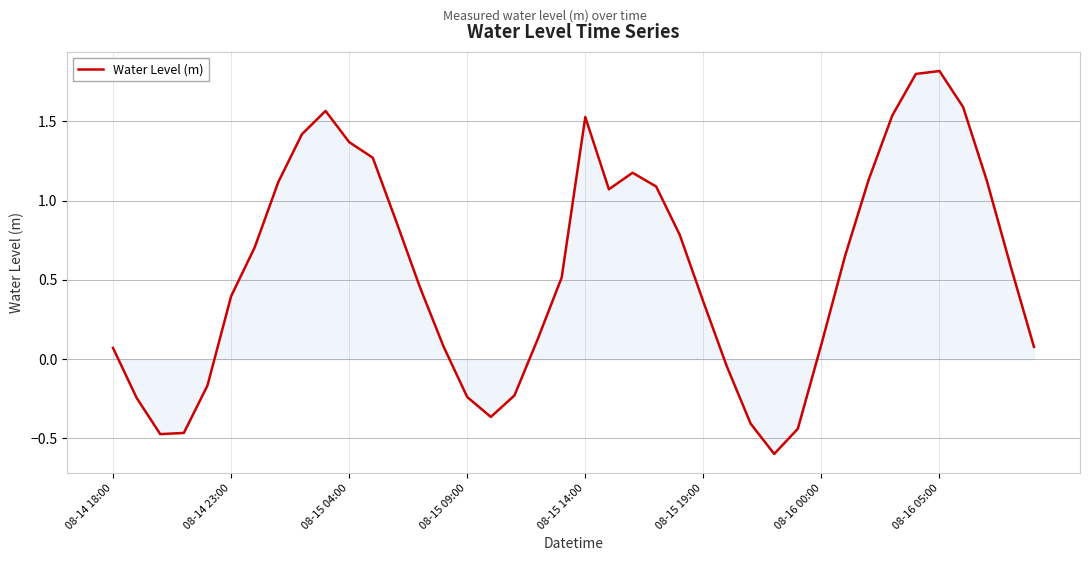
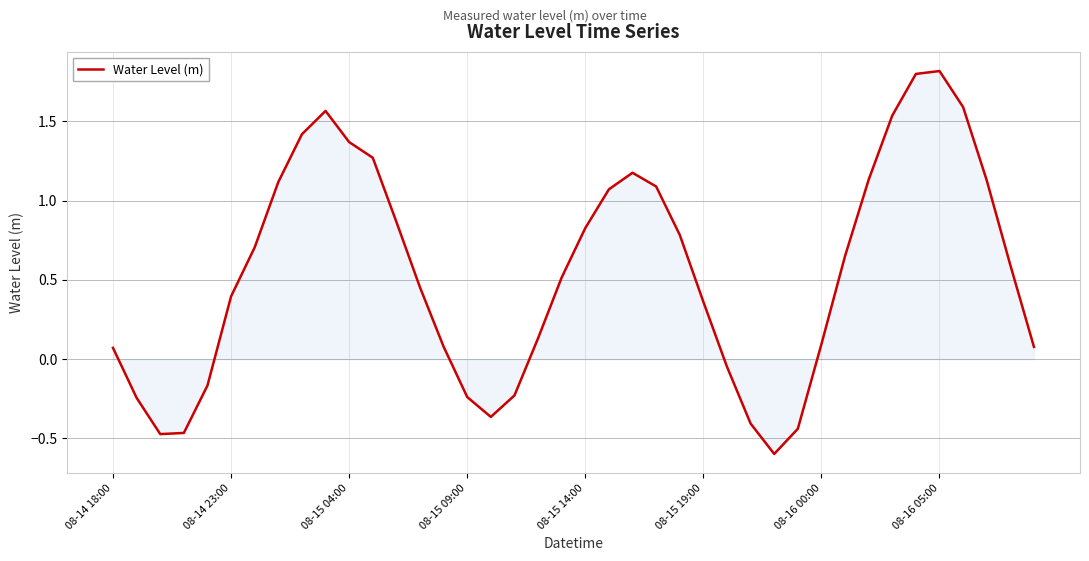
Water Level (m), 08-15 14:00: 1.53 -> 0.83
